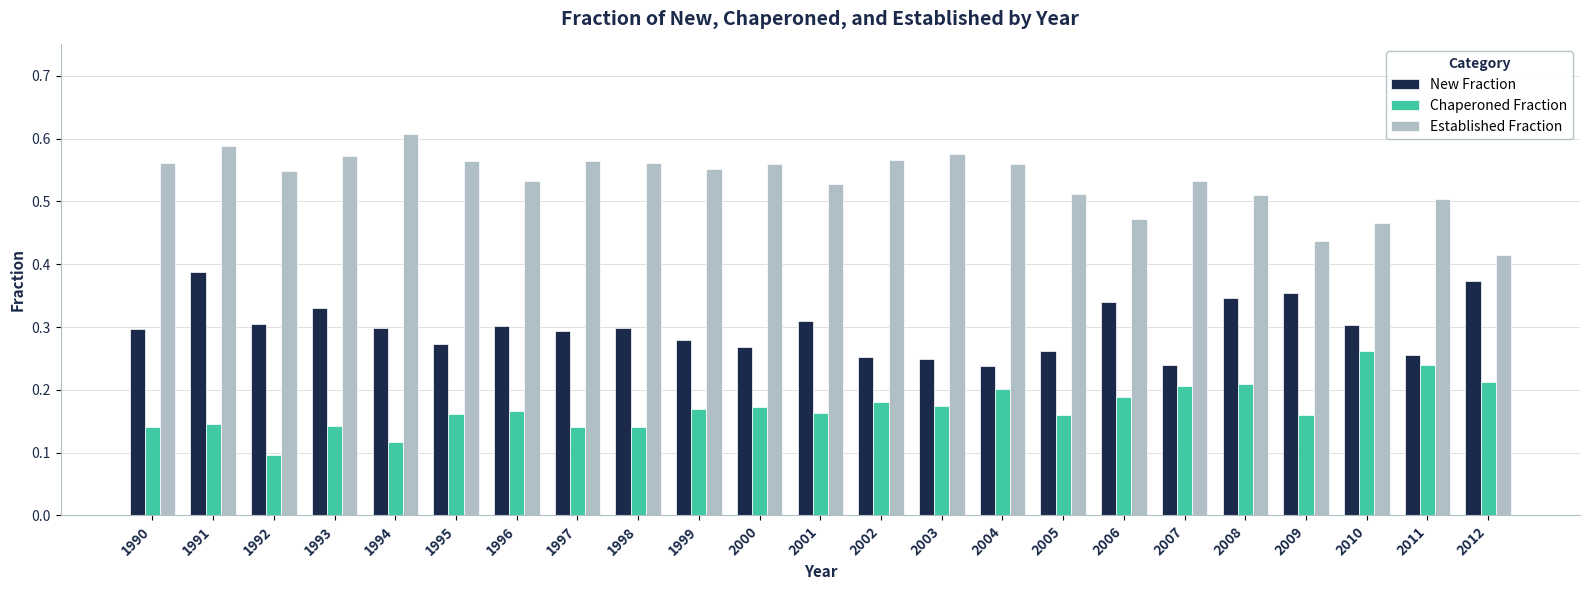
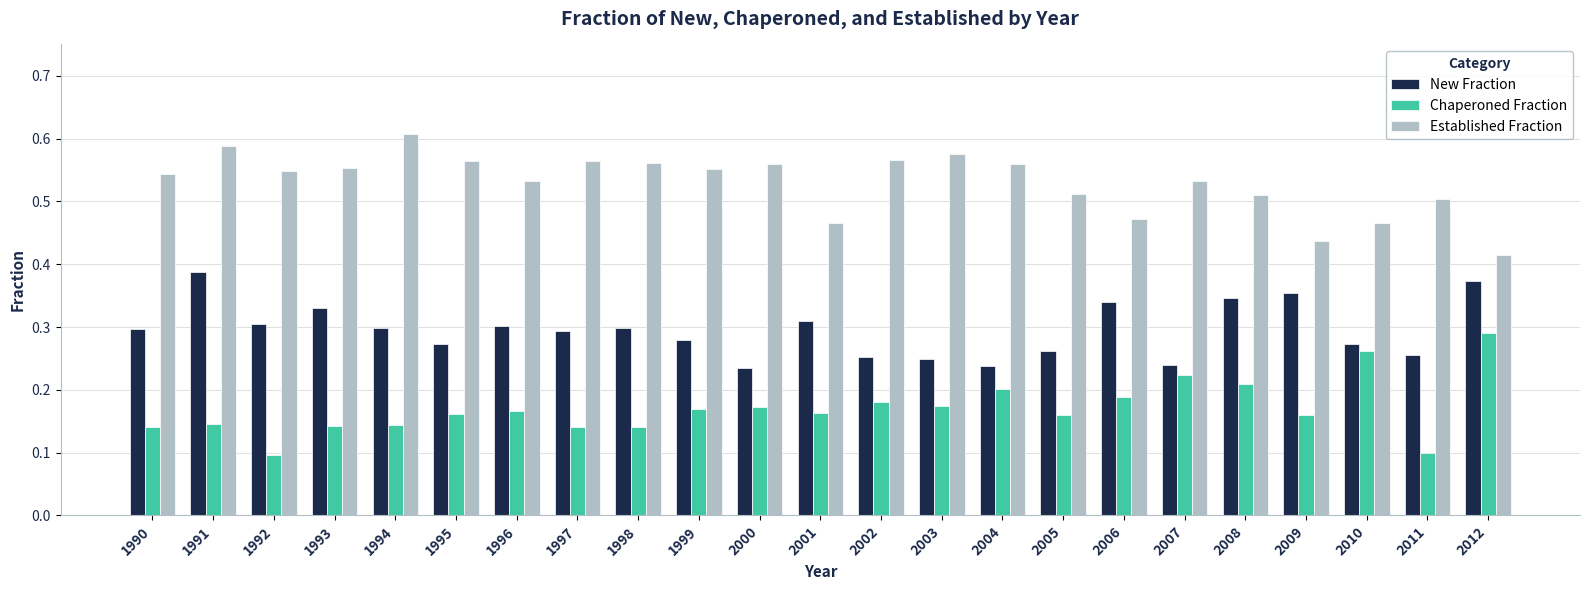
Established Fraction, 1990: 0.56 -> 0.54
Established Fraction, 1993: 0.57 -> 0.55
Chaperoned Fraction, 1994: 0.12 -> 0.14
New Fraction, 2000: 0.27 -> 0.24
Established Fraction, 2001: 0.53 -> 0.47
Chaperoned Fraction, 2007: 0.21 -> 0.22
New Fraction, 2010: 0.30 -> 0.27
Chaperoned Fraction, 2011: 0.24 -> 0.10
Chaperoned Fraction, 2012: 0.21 -> 0.29
